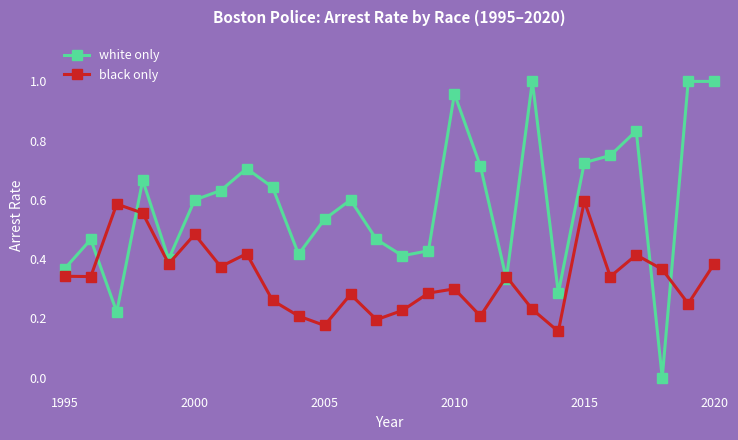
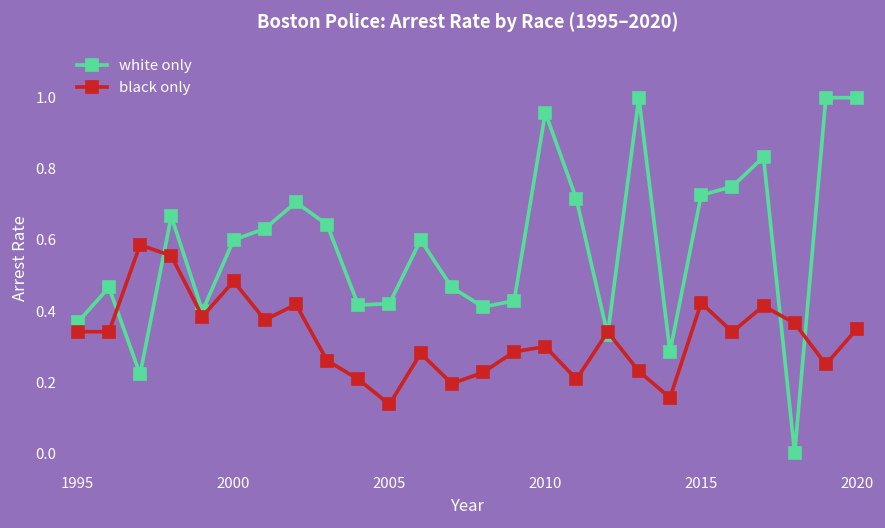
white only, 2005: 0.54 -> 0.42
black only, 2005: 0.18 -> 0.14
black only, 2015: 0.60 -> 0.42
black only, 2020: 0.38 -> 0.35
